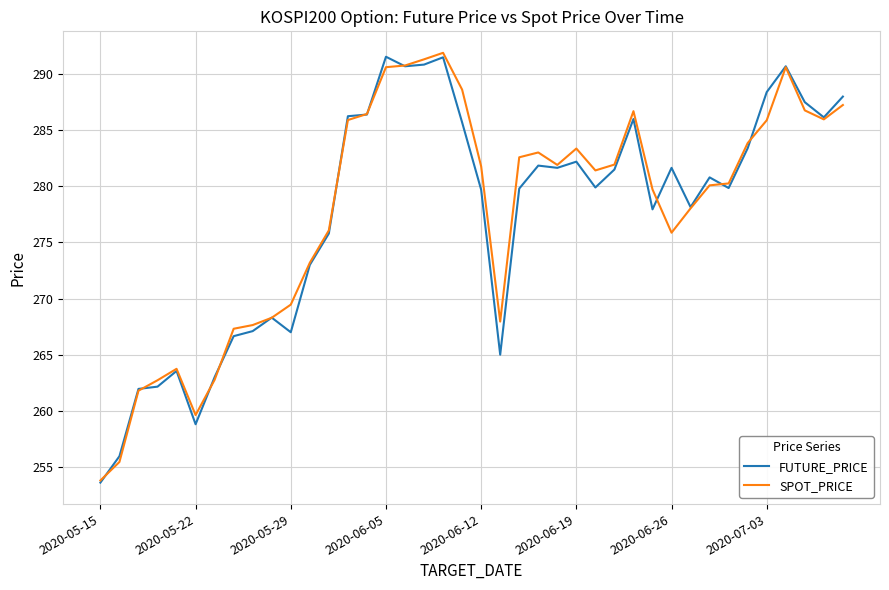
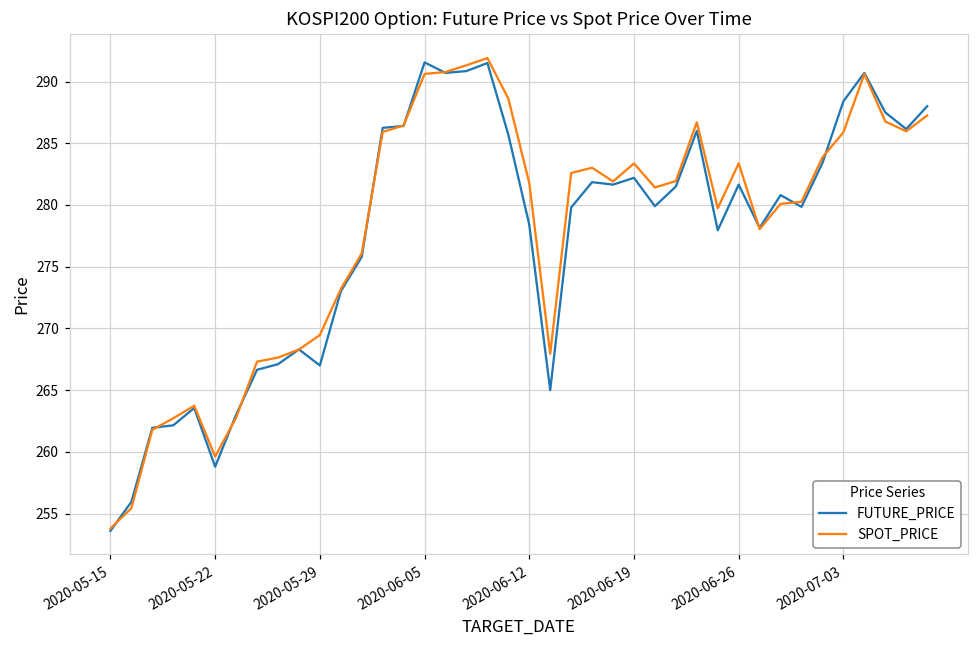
FUTURE_PRICE, 2020-06-12: 279.7 -> 278.4
SPOT_PRICE, 2020-06-26: 275.9 -> 283.4
